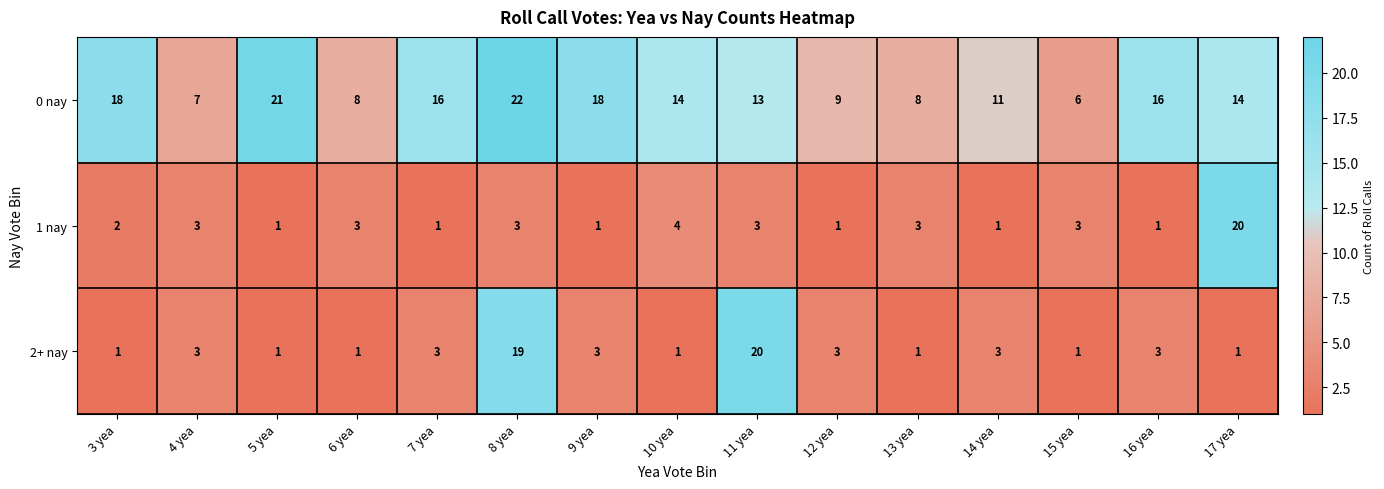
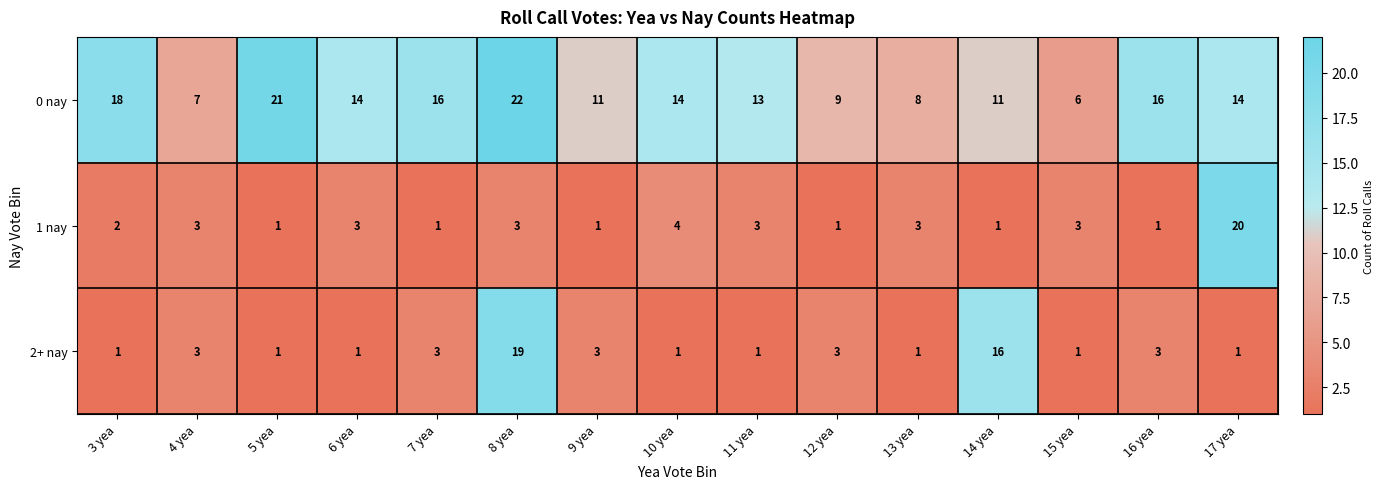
0 nay, 6 yea: 8 -> 14
0 nay, 9 yea: 18 -> 11
2+ nay, 11 yea: 20 -> 1
2+ nay, 14 yea: 3 -> 16
